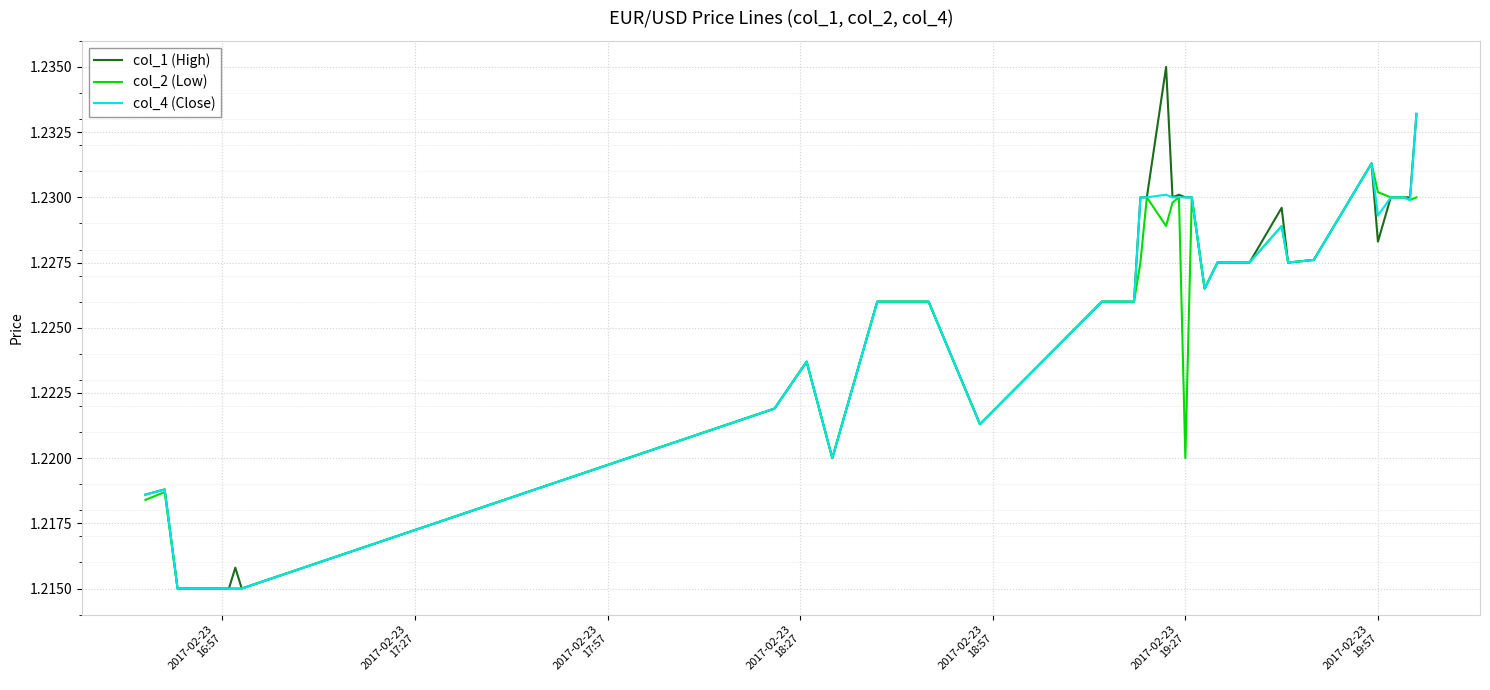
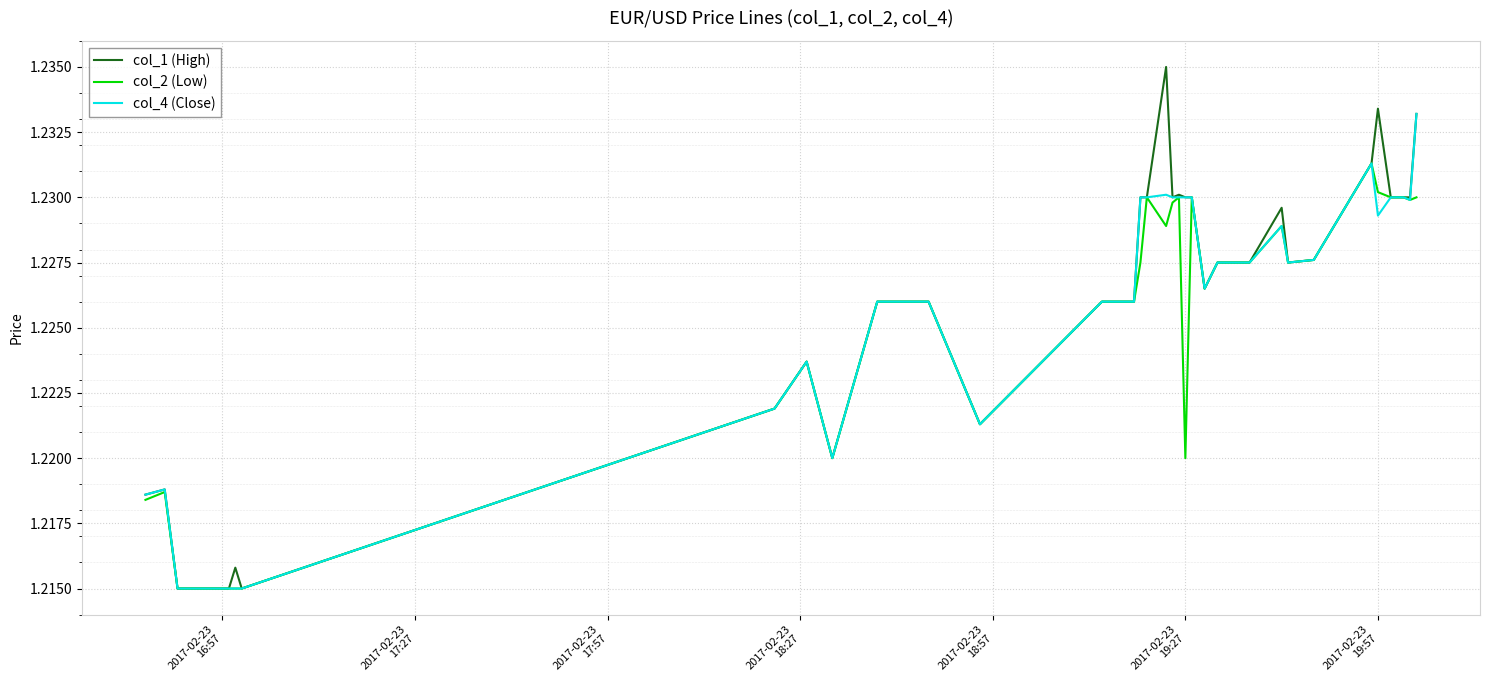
col_1 (High), 2017-02-23 19:57: 1.2283 -> 1.2334
